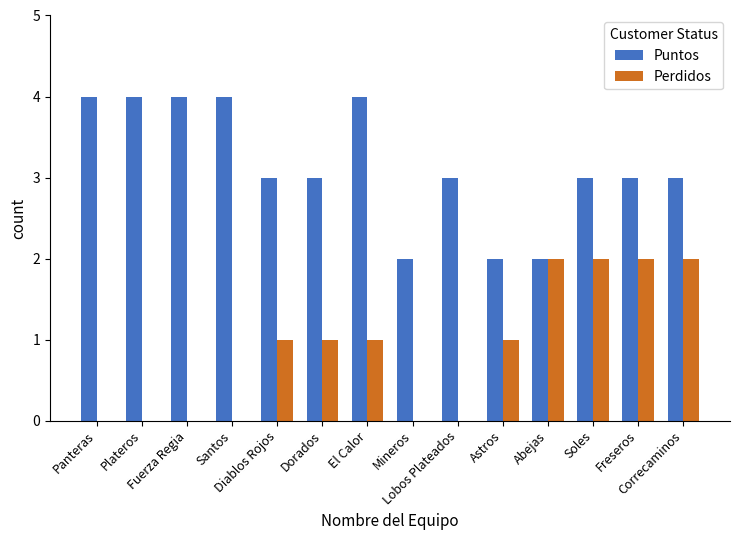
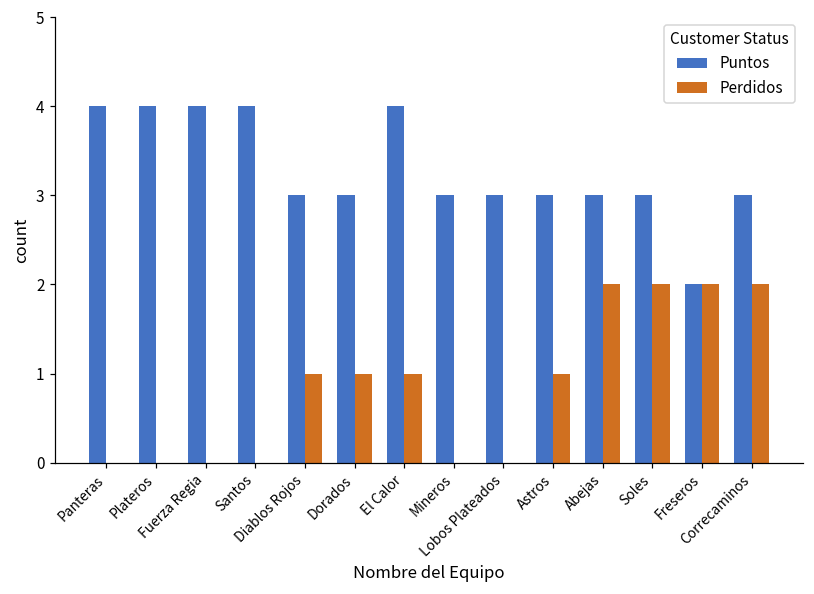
Puntos, Mineros: 2 -> 3
Puntos, Astros: 2 -> 3
Puntos, Abejas: 2 -> 3
Puntos, Freseros: 3 -> 2
